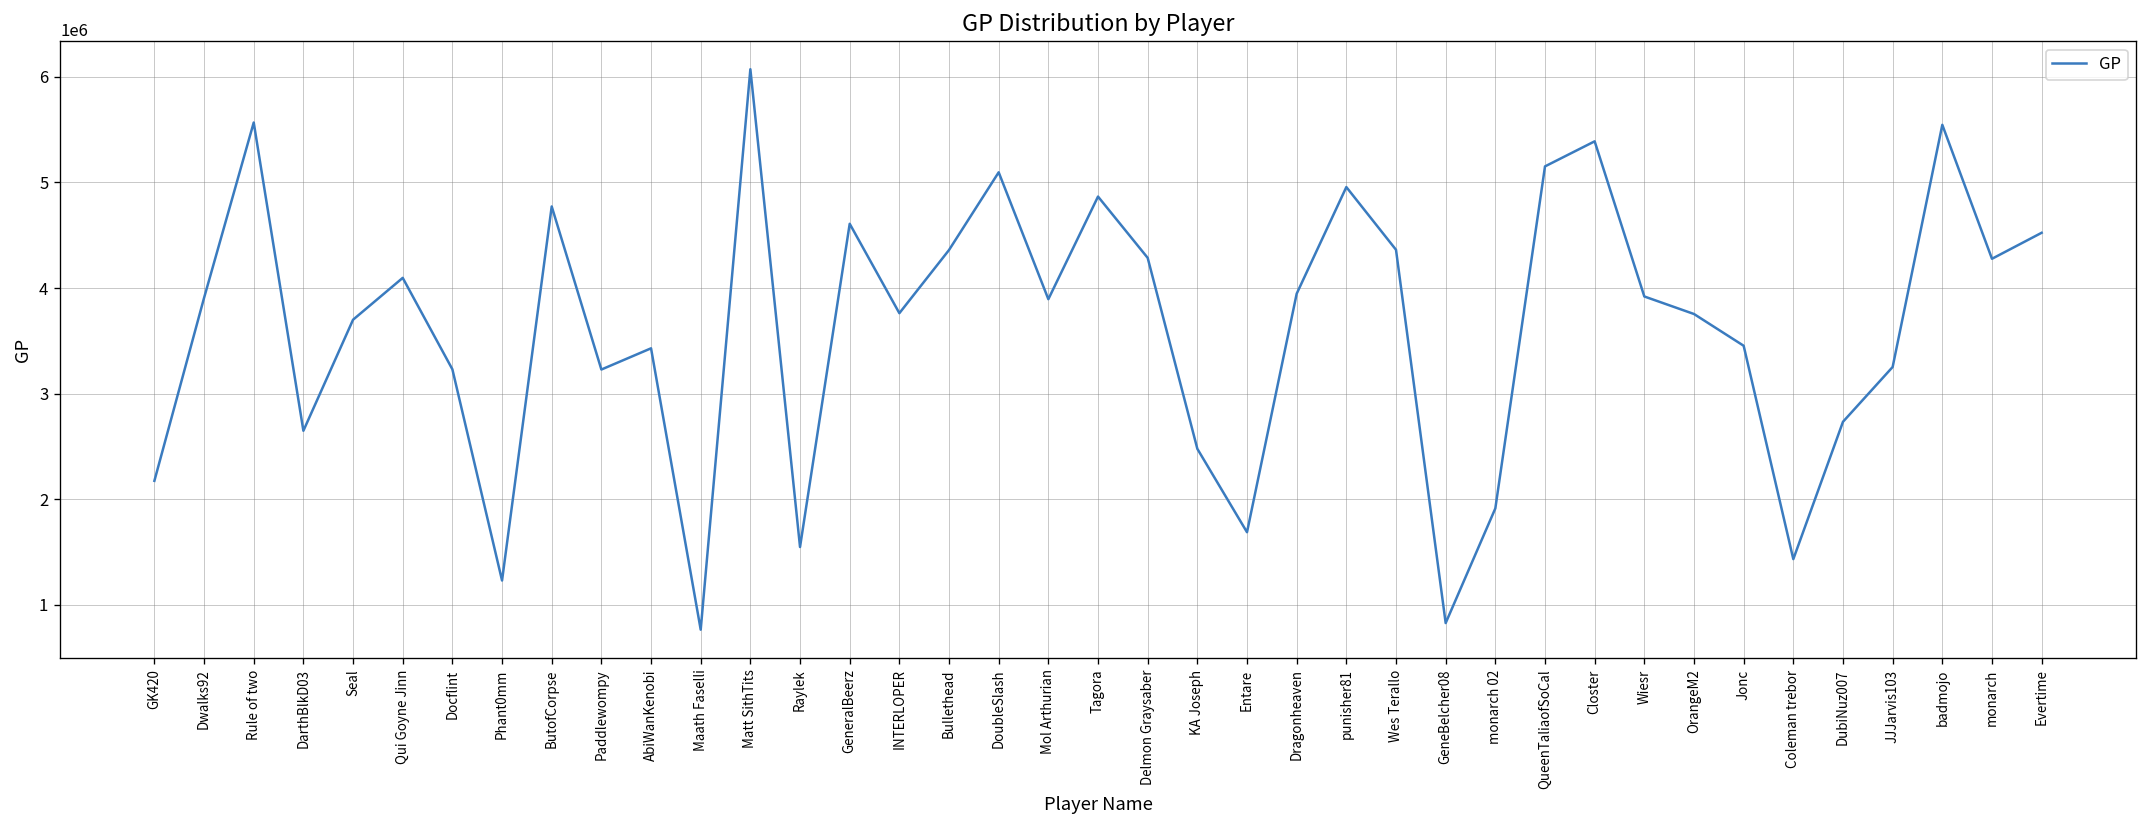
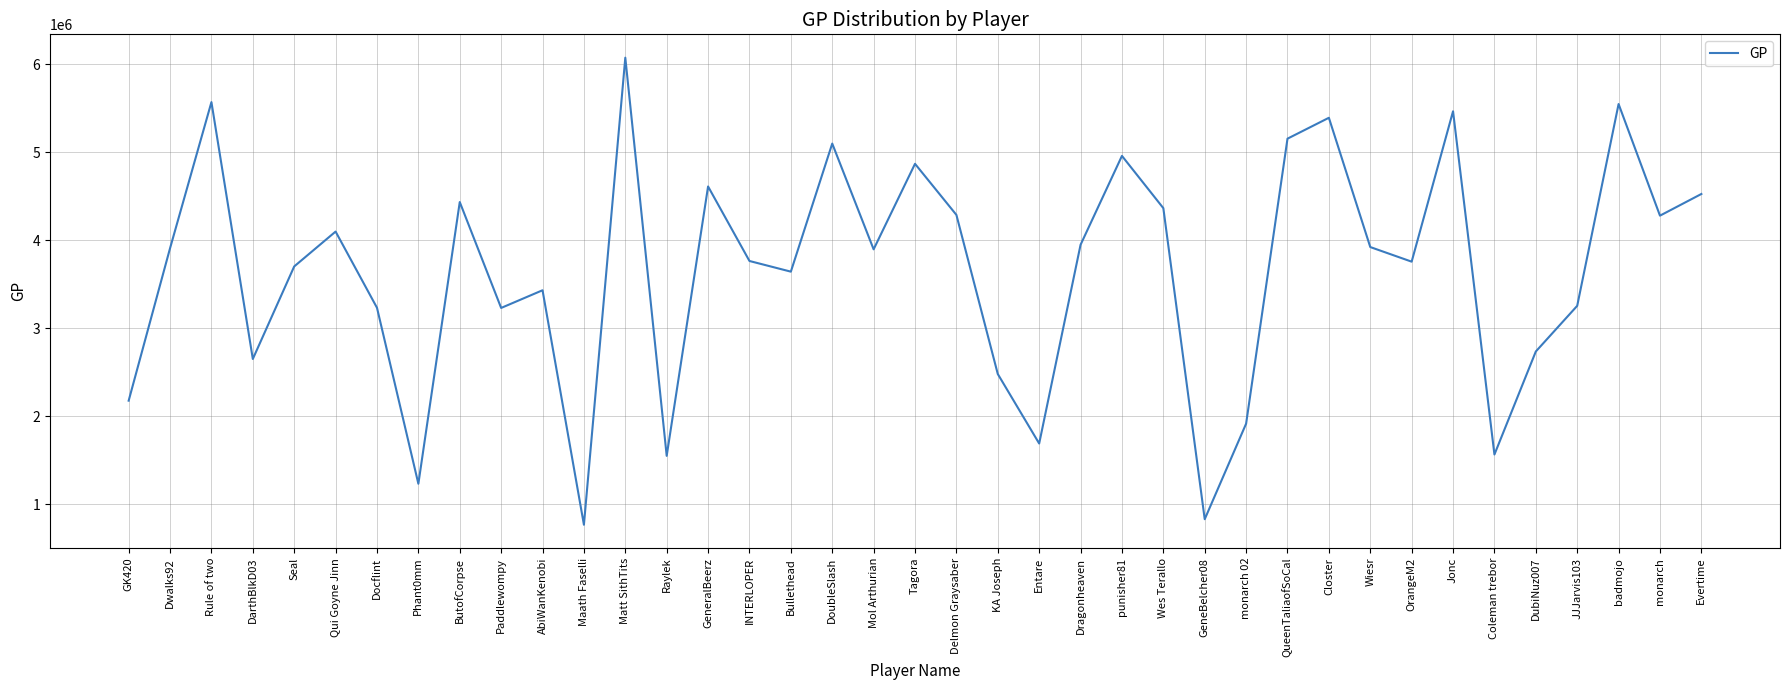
ButofCorpse: 4800000 -> 4400000
Bullethead: 4400000 -> 3600000
Jonc: 3500000 -> 5500000
Coleman trebor: 1400000 -> 1600000
